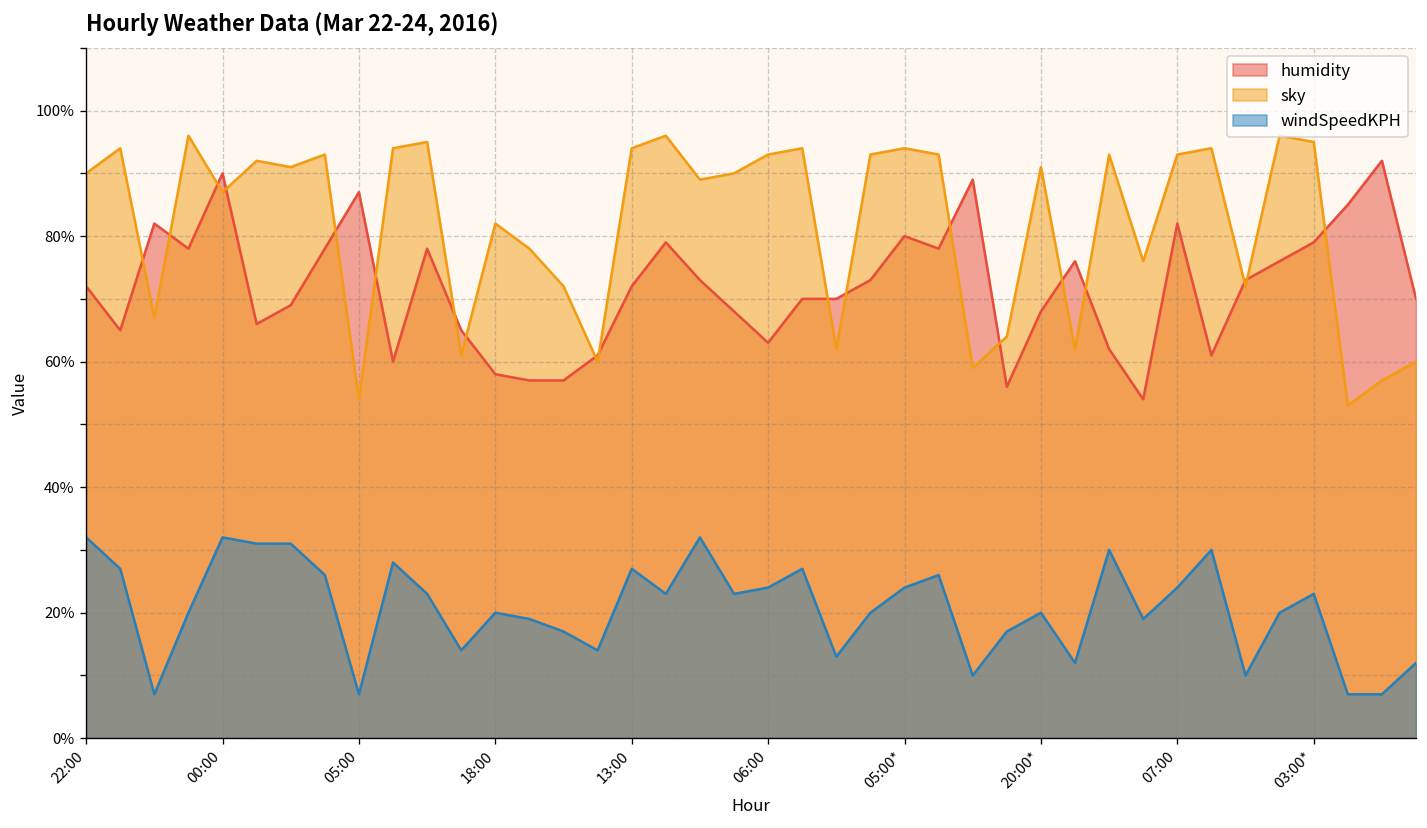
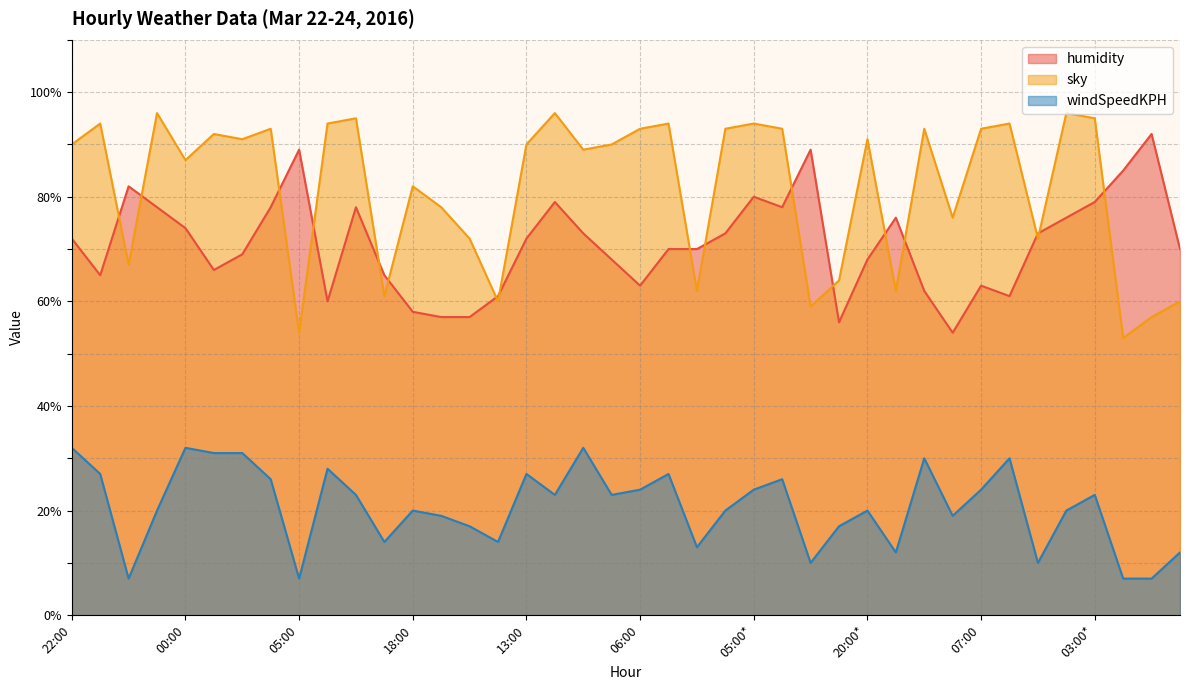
humidity, 00:00: 90% -> 74%
humidity, 05:00: 87% -> 89%
sky, 13:00: 94% -> 90%
humidity, 07:00: 82% -> 63%
